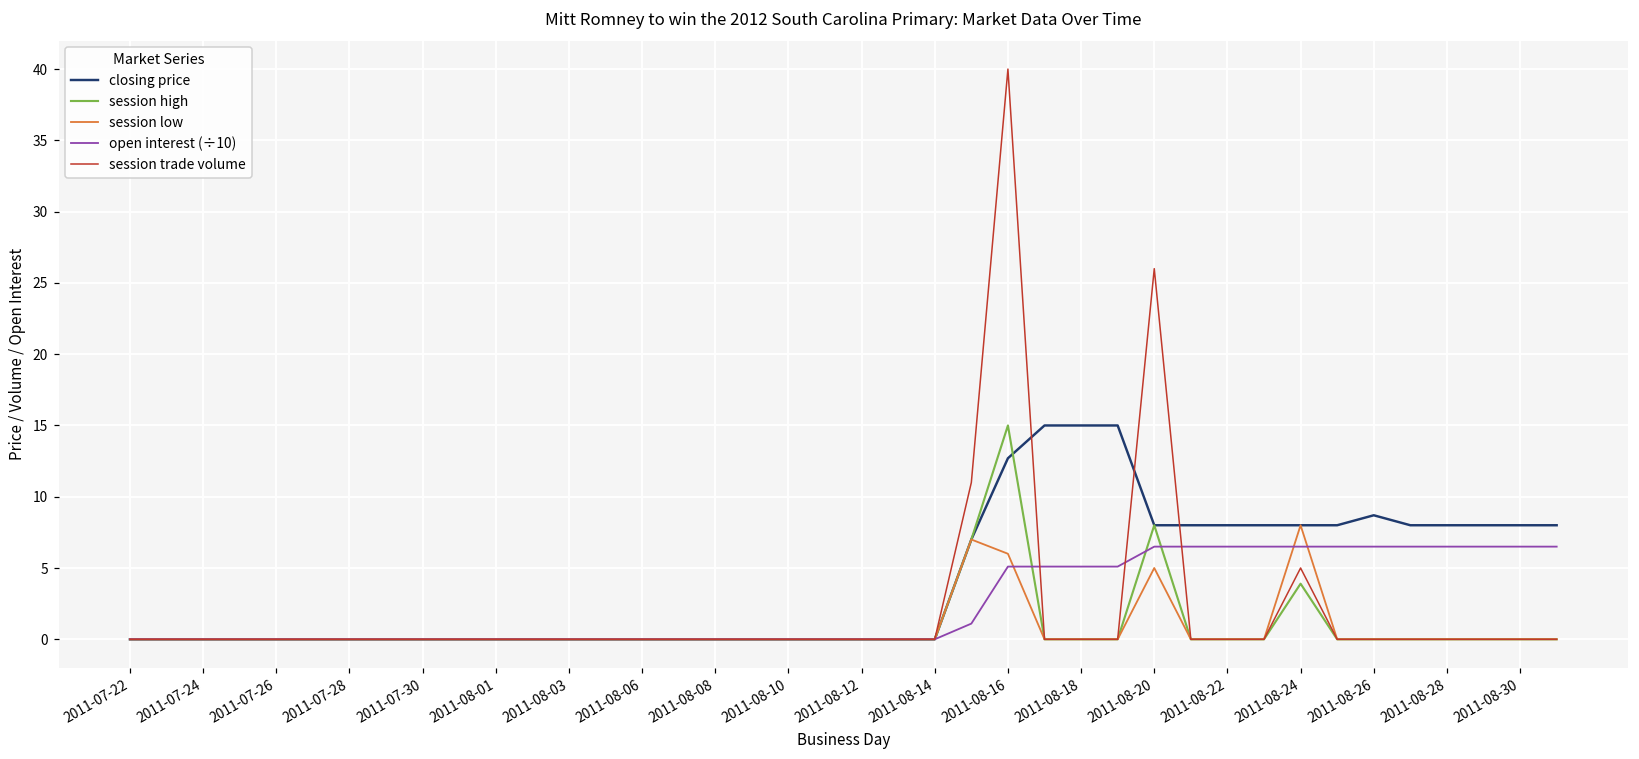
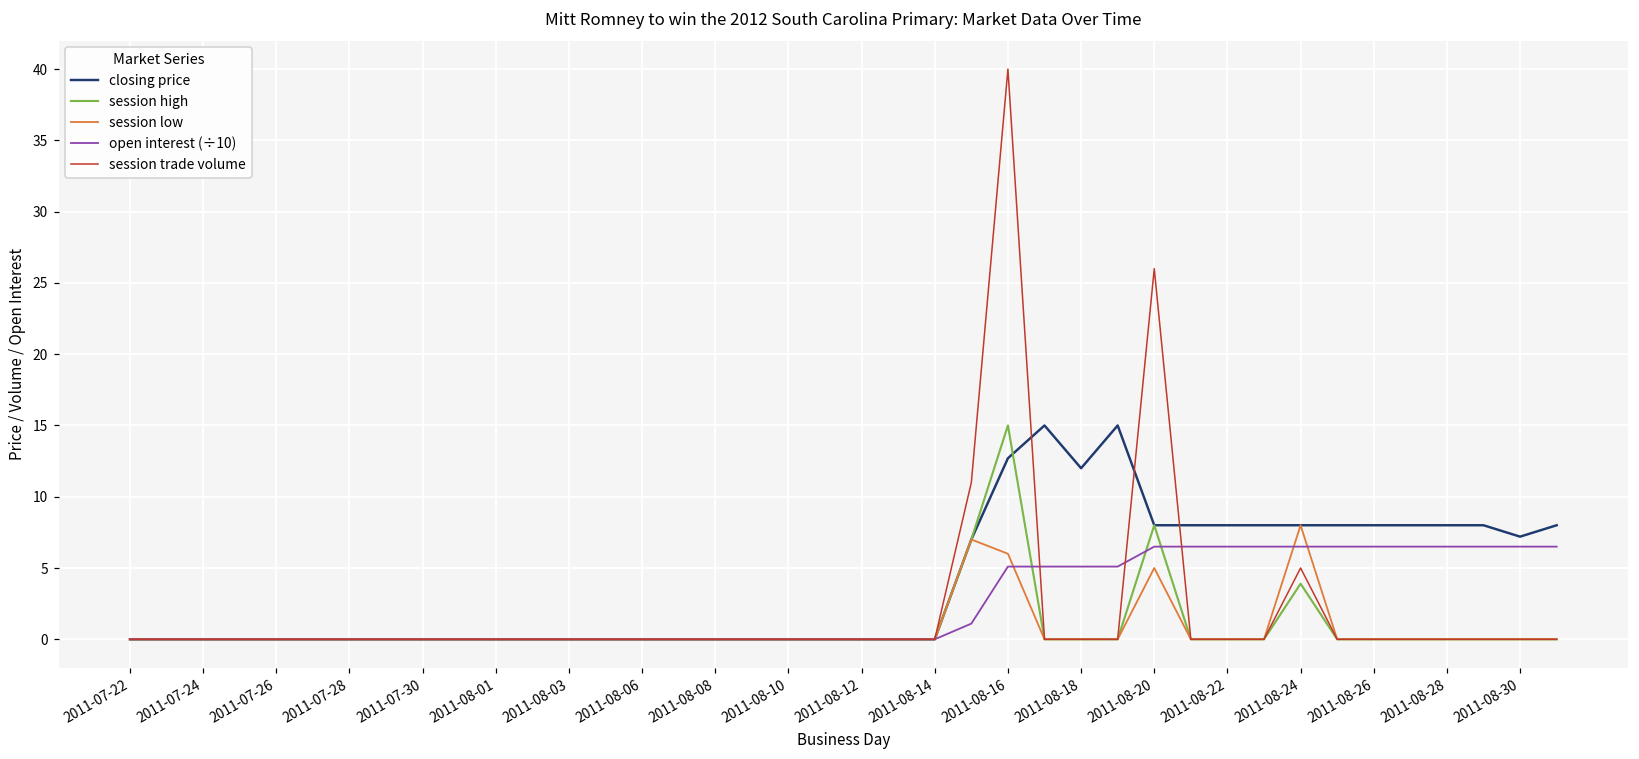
closing price, 2011-08-18: 15 -> 12
closing price, 2011-08-26: 8.7 -> 8.0
closing price, 2011-08-30: 8.0 -> 7.2
